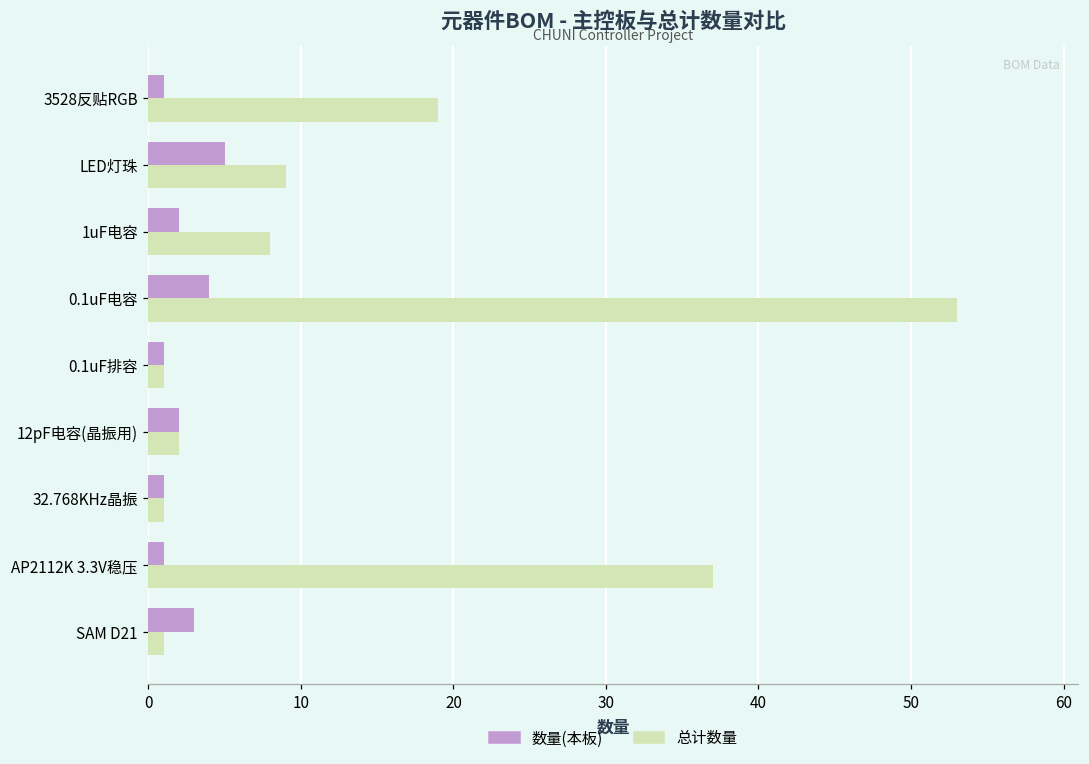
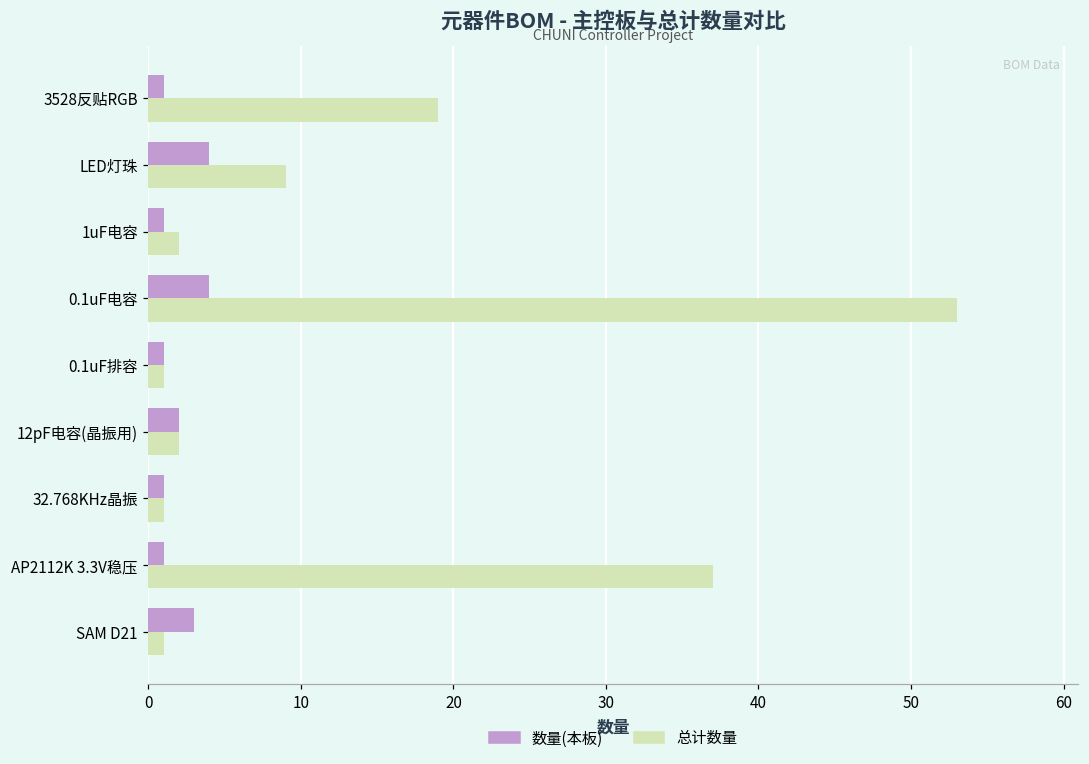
数量(本板), LED灯珠: 5 -> 4
数量(本板), 1uF电容: 2 -> 1
总计数量, 1uF电容: 8 -> 2
